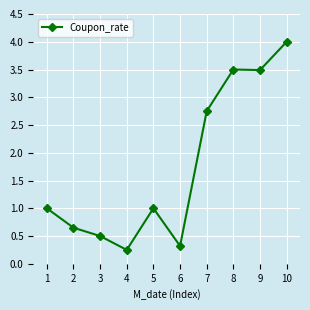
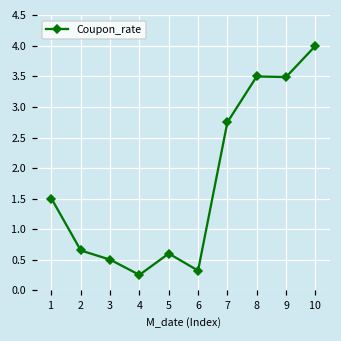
1: 1.0 -> 1.5
5: 1.0 -> 0.6
